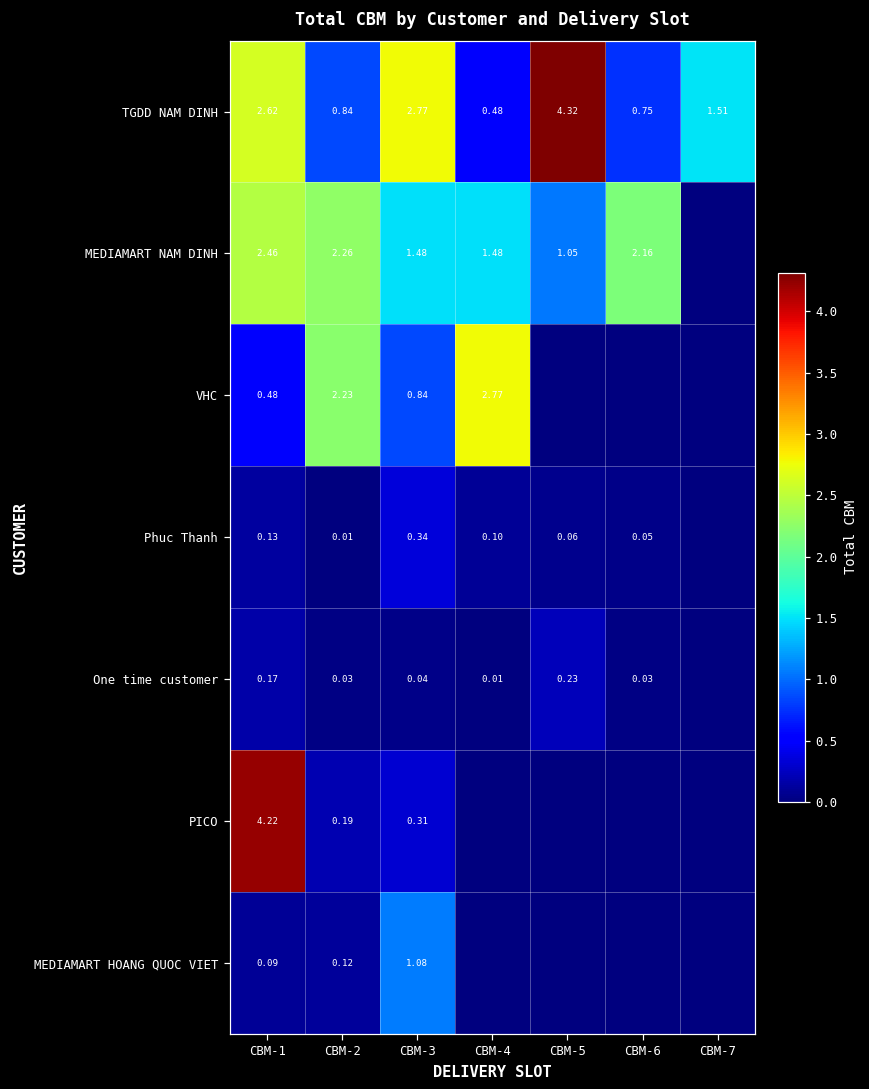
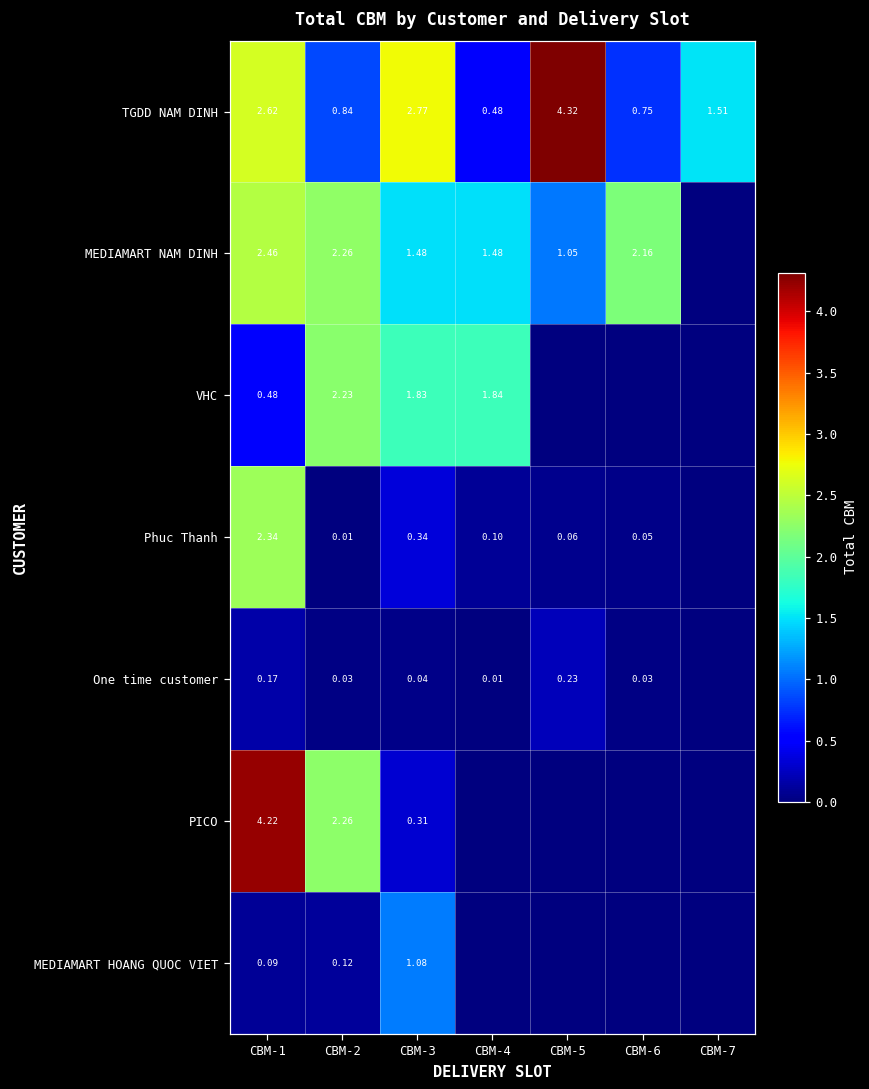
VHC, CBM-3: 0.84 -> 1.83
VHC, CBM-4: 2.77 -> 1.84
Phuc Thanh, CBM-1: 0.13 -> 2.34
PICO, CBM-2: 0.19 -> 2.26
